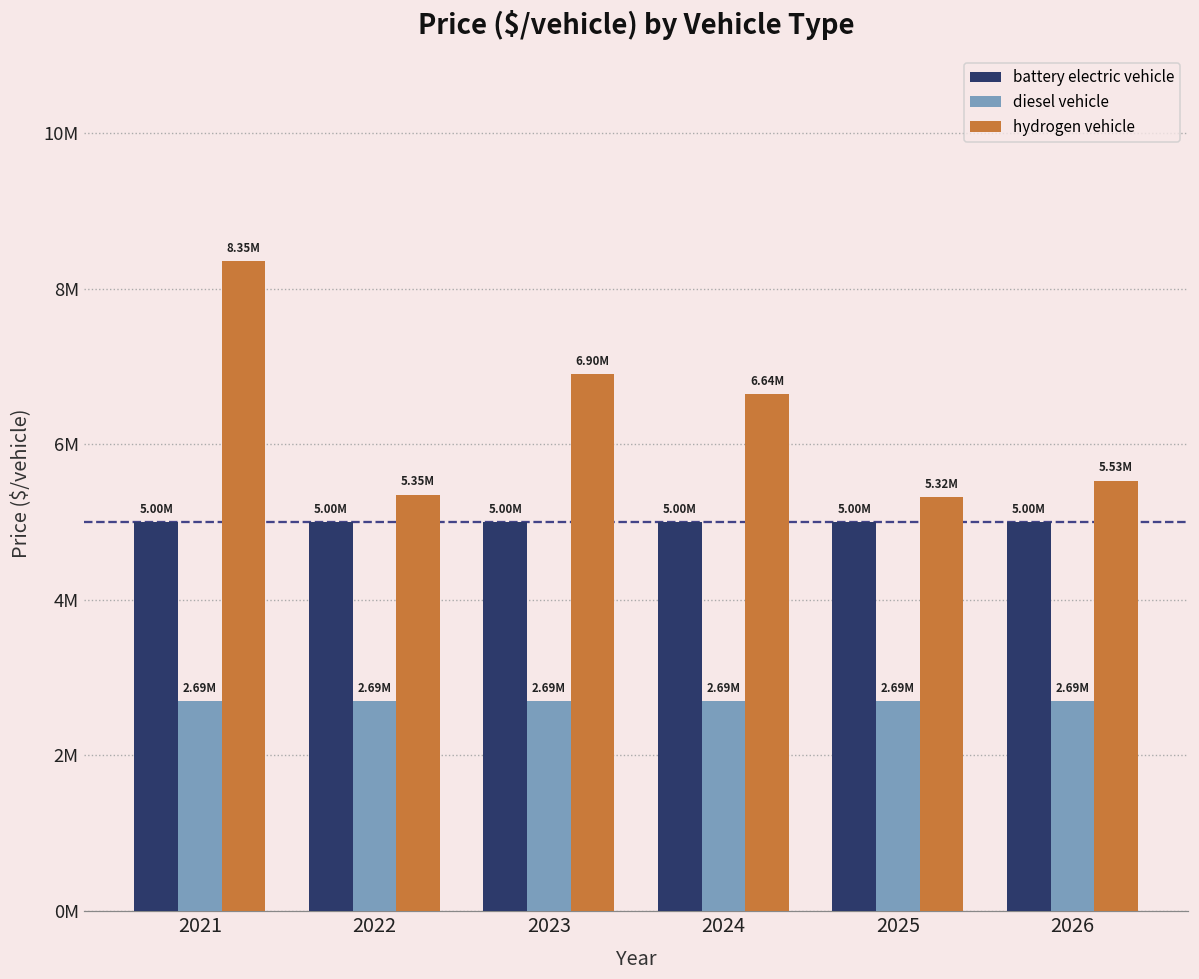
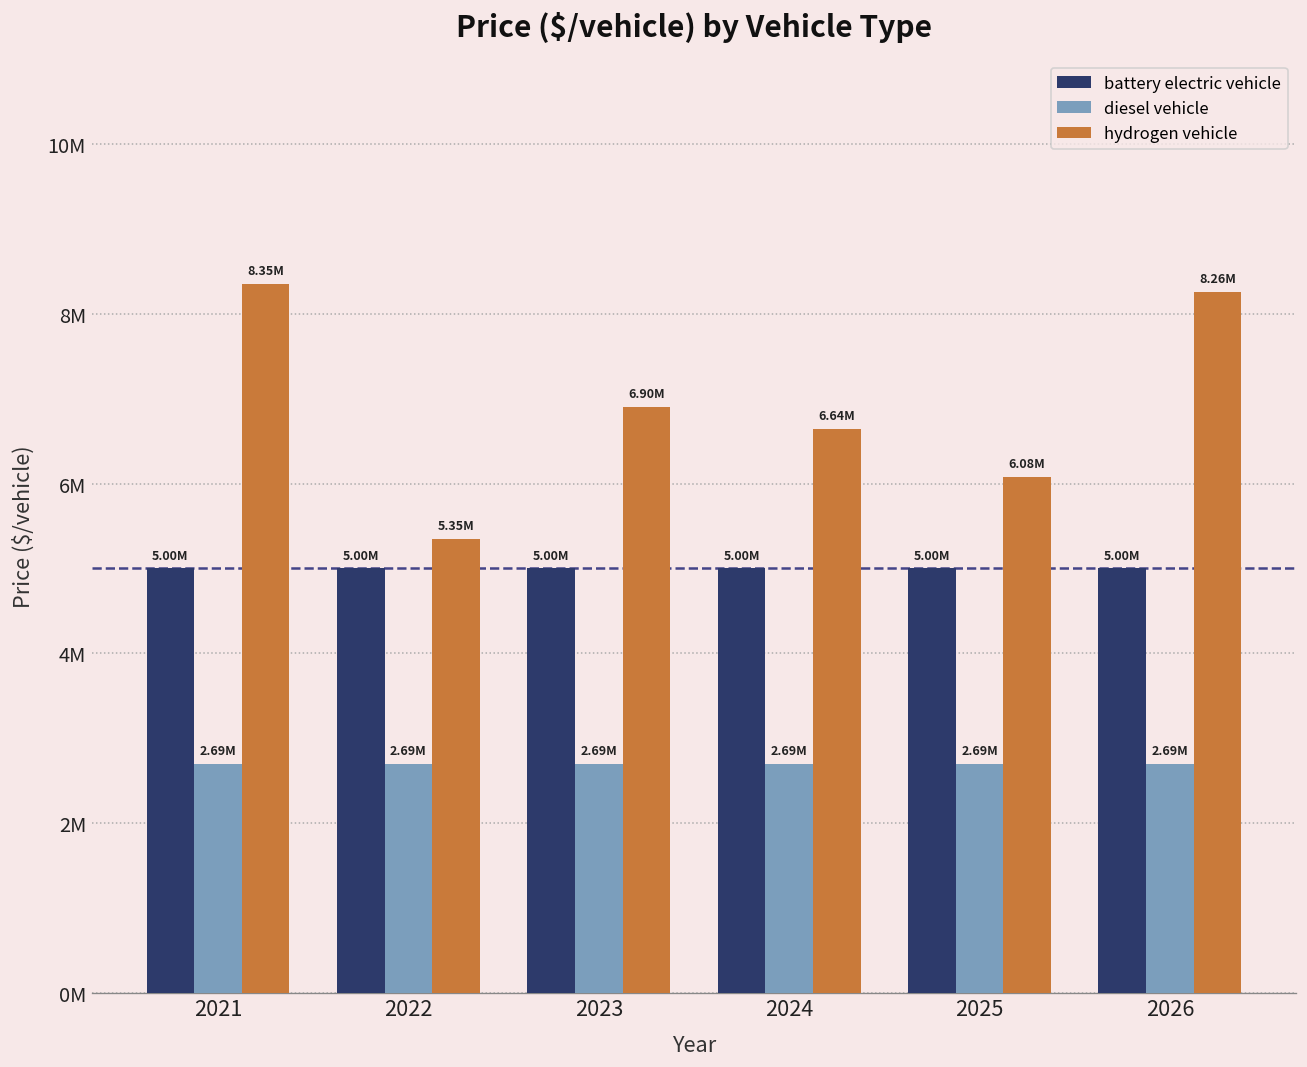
hydrogen vehicle, 2025: 5.32M -> 6.08M
hydrogen vehicle, 2026: 5.53M -> 8.26M
